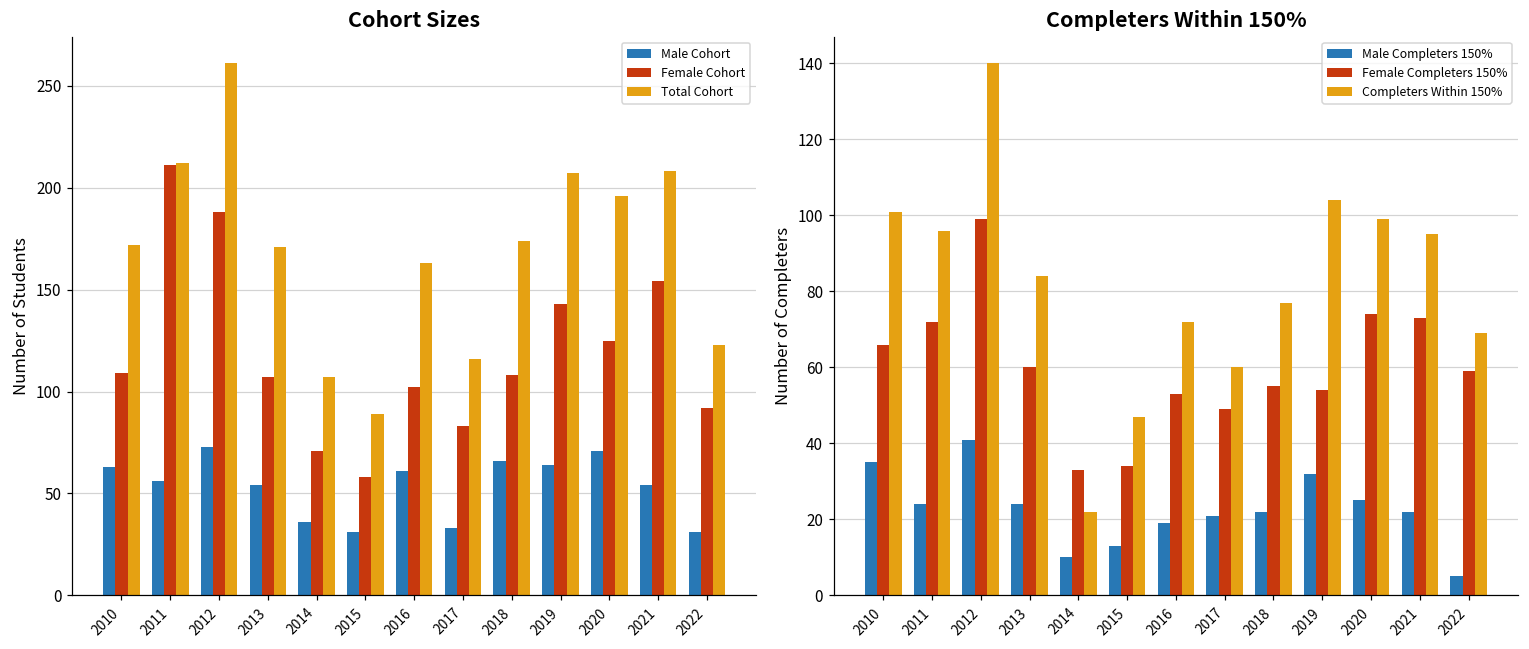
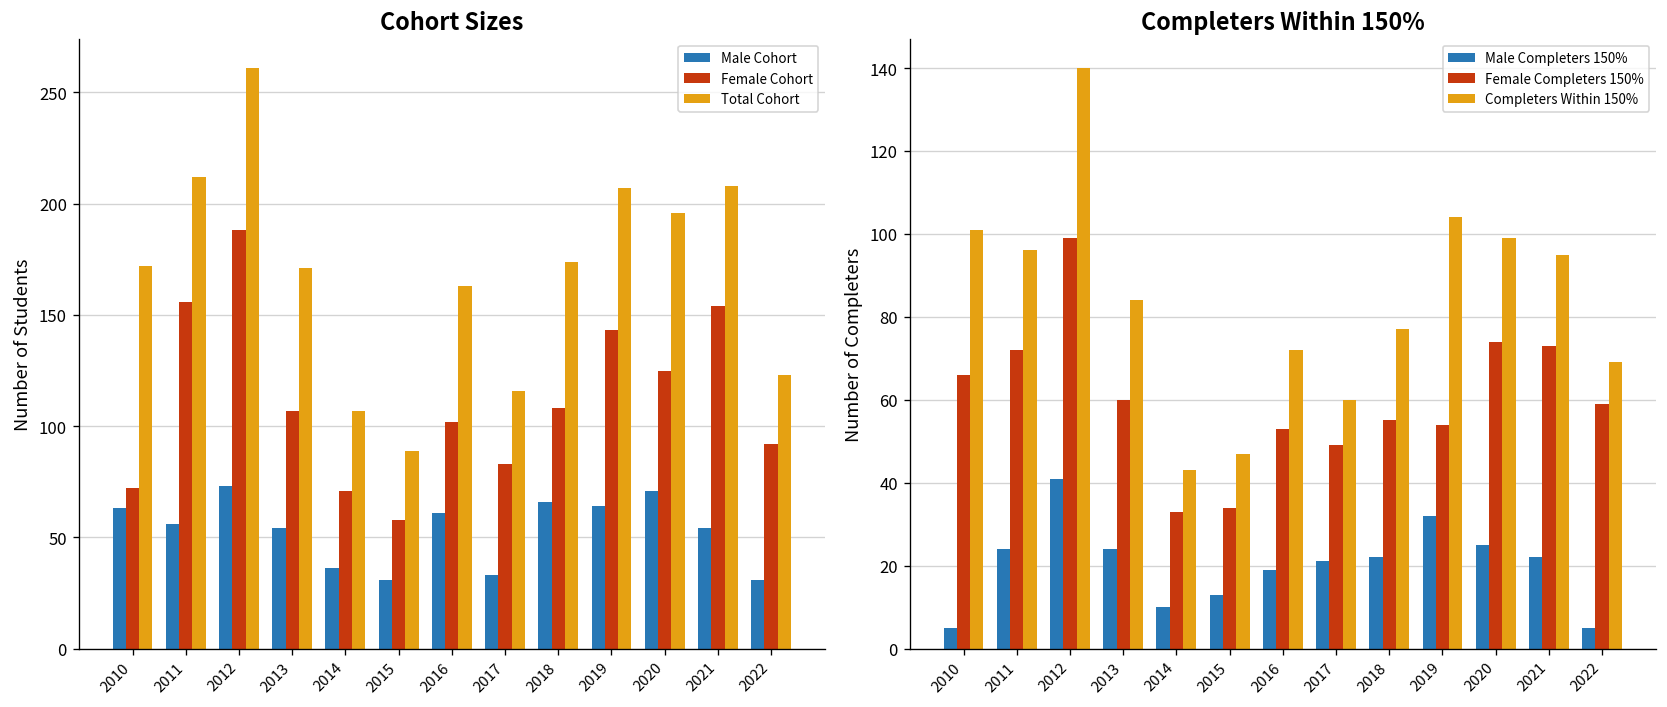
Cohort Sizes, Female Cohort, 2010: 109 -> 72
Cohort Sizes, Female Cohort, 2011: 211 -> 156
Completers Within 150%, Male Completers 150%, 2010: 35 -> 5
Completers Within 150%, Completers Within 150%, 2014: 22 -> 43
